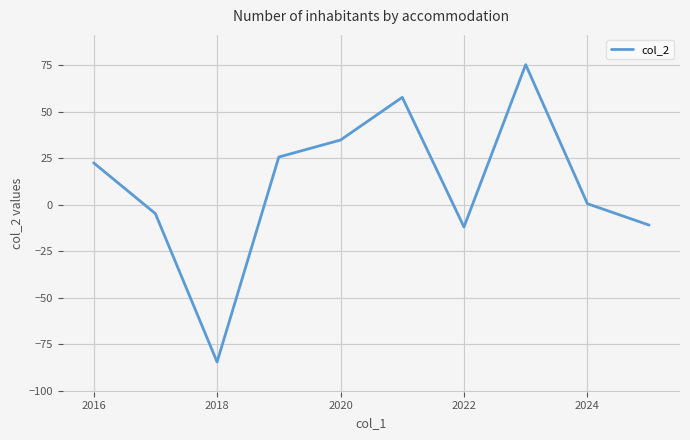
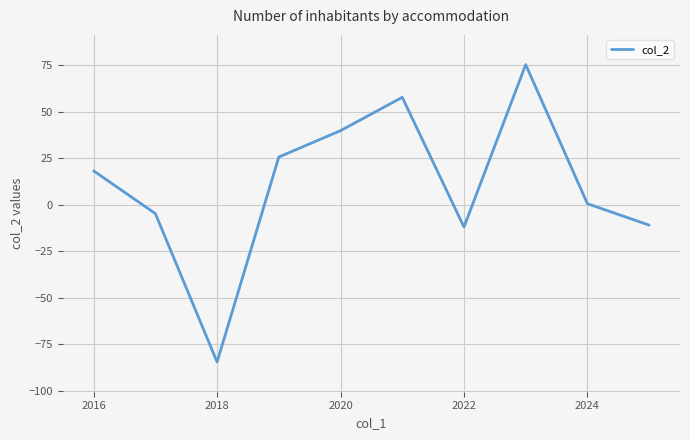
2016: 23 -> 18
2020: 35 -> 40
